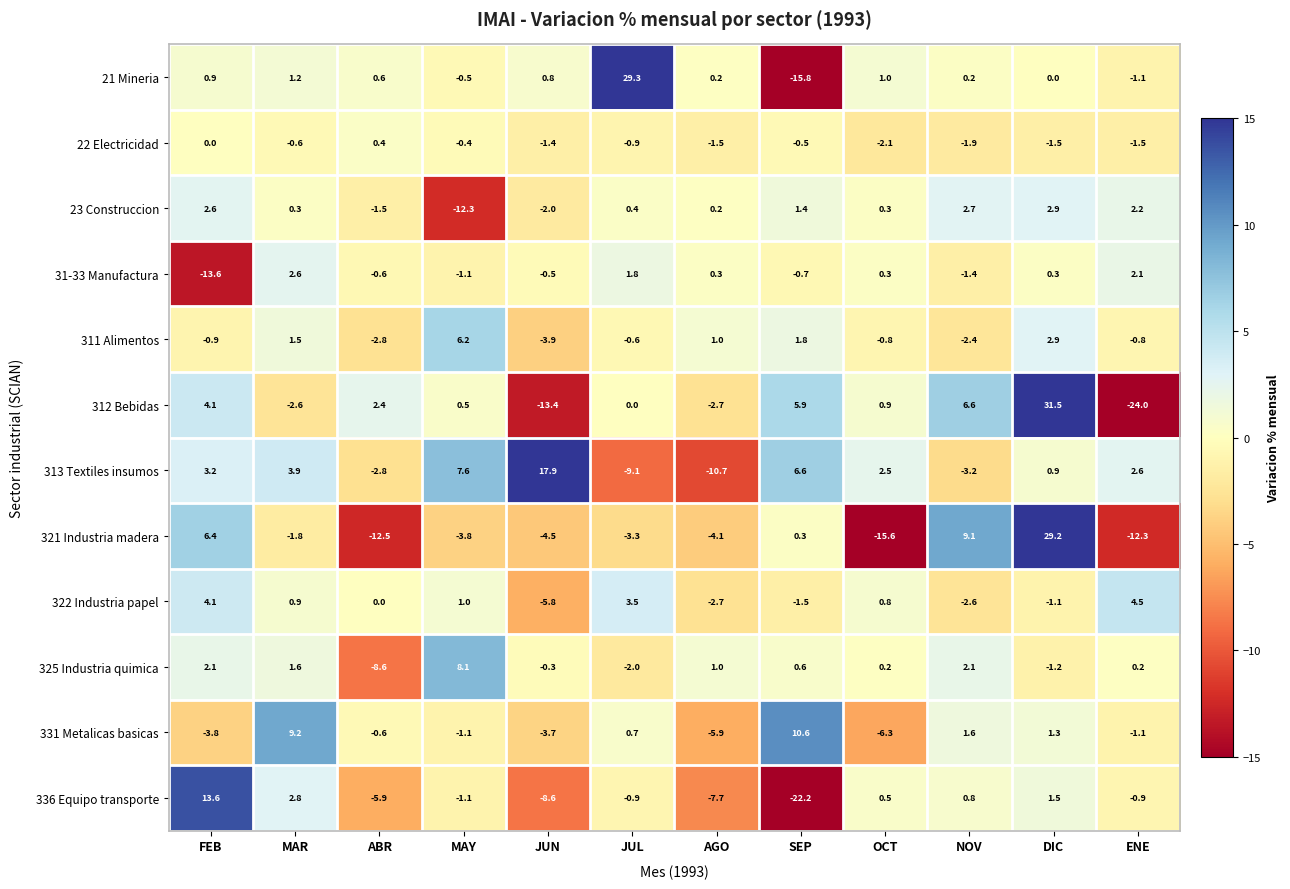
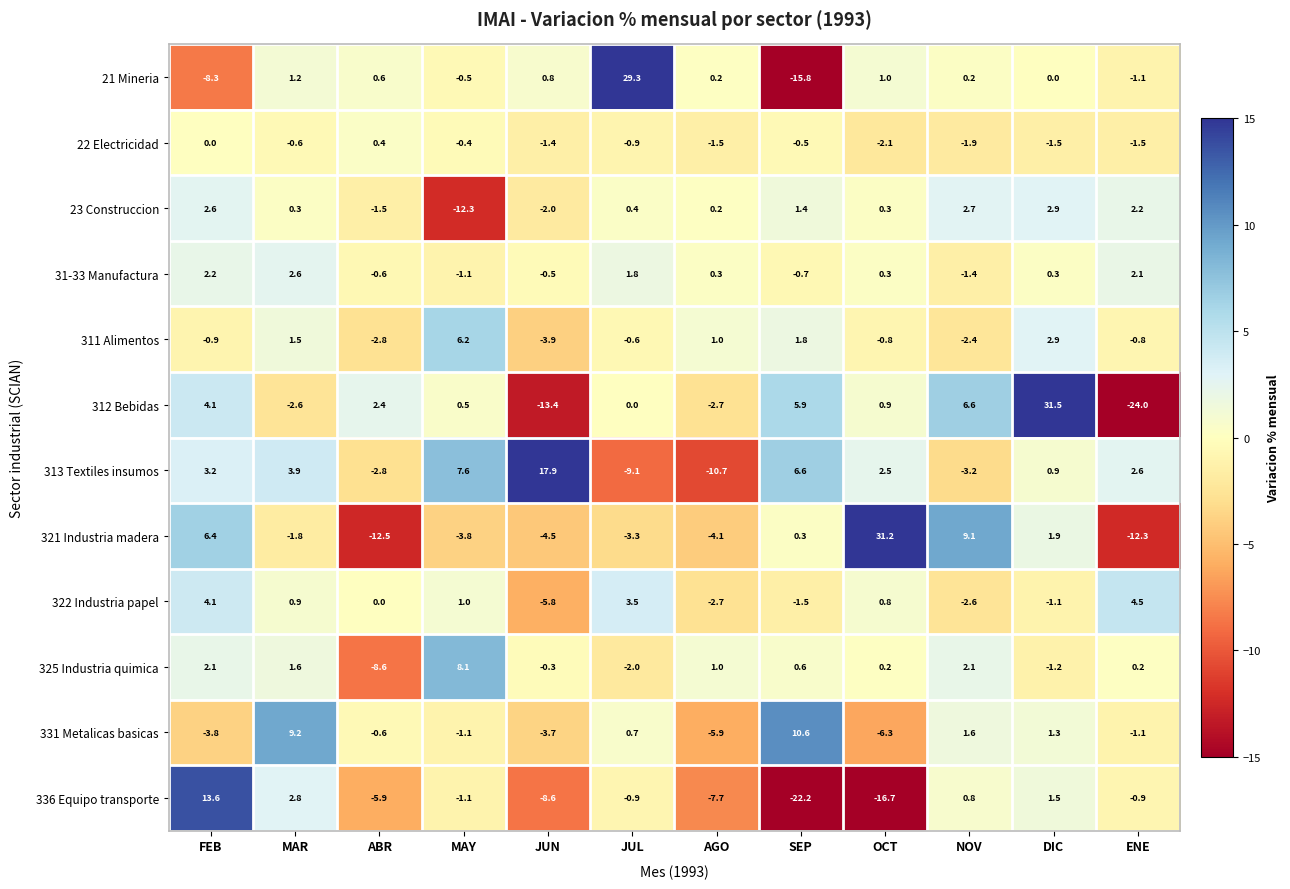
21 Mineria, FEB: 0.9 -> -8.3
31-33 Manufactura, FEB: -13.6 -> 2.2
321 Industria madera, OCT: -15.6 -> 31.2
321 Industria madera, DIC: 29.2 -> 1.9
336 Equipo transporte, OCT: 0.5 -> -16.7
